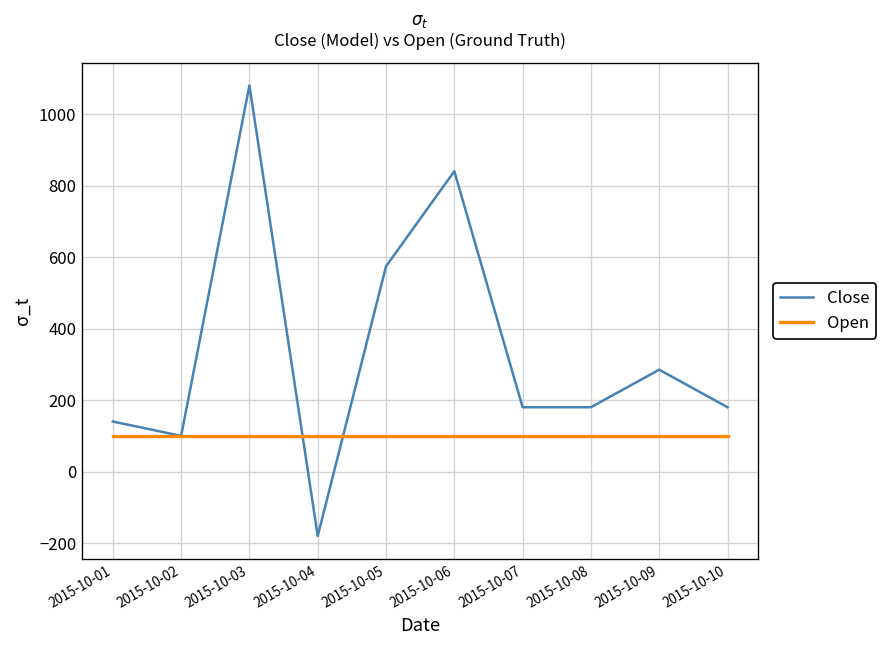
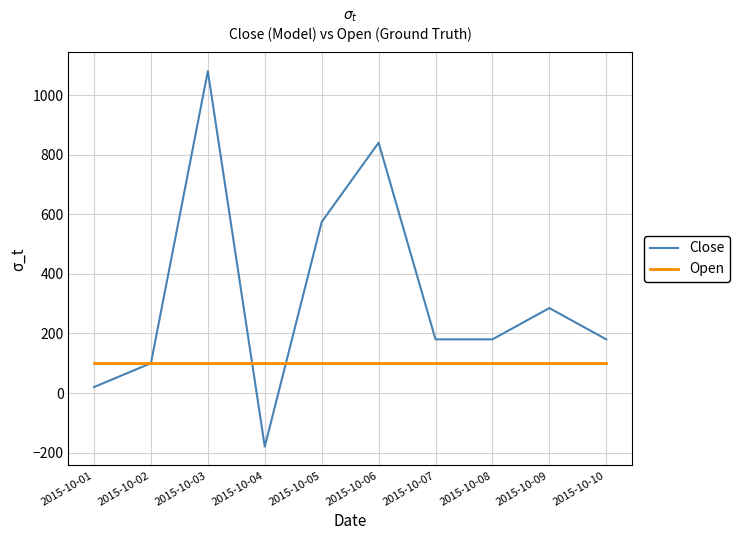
Close, 2015-10-01: 140 -> 20
